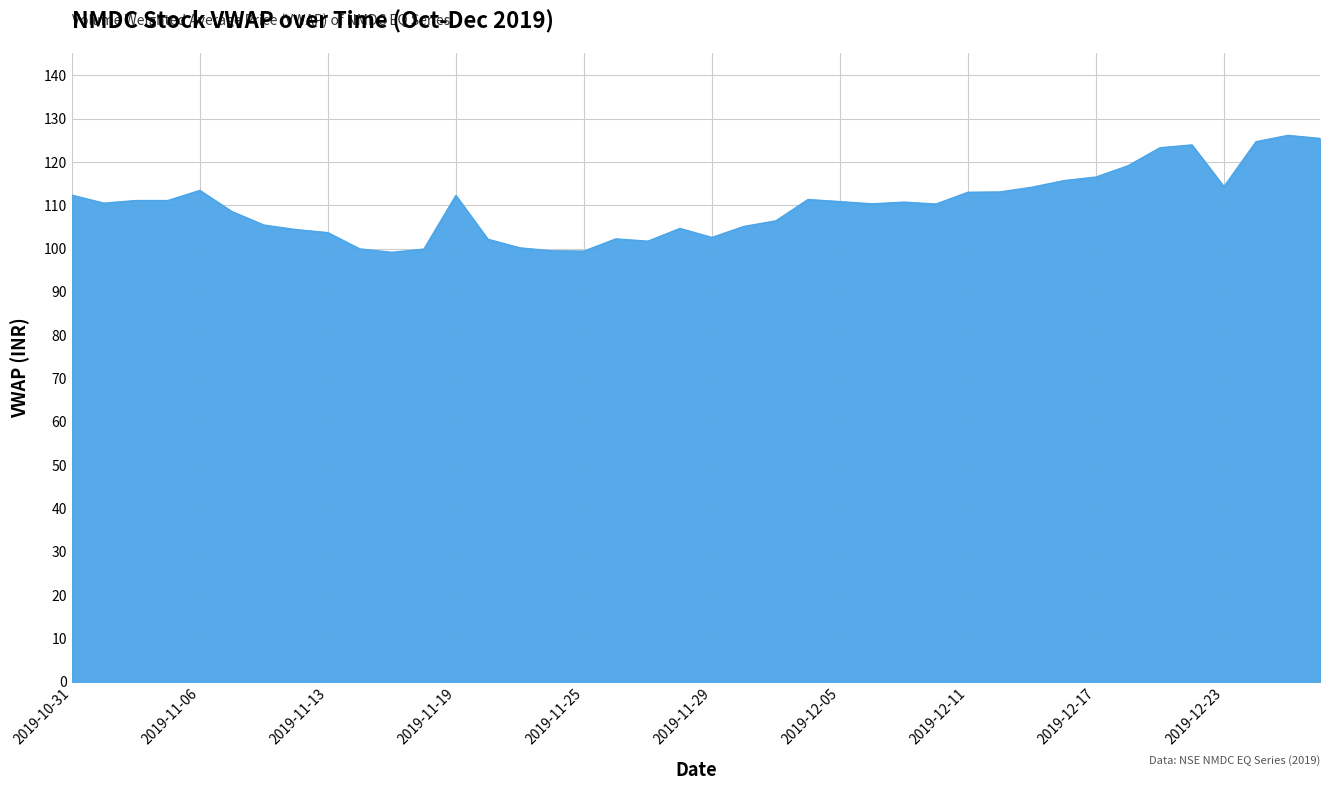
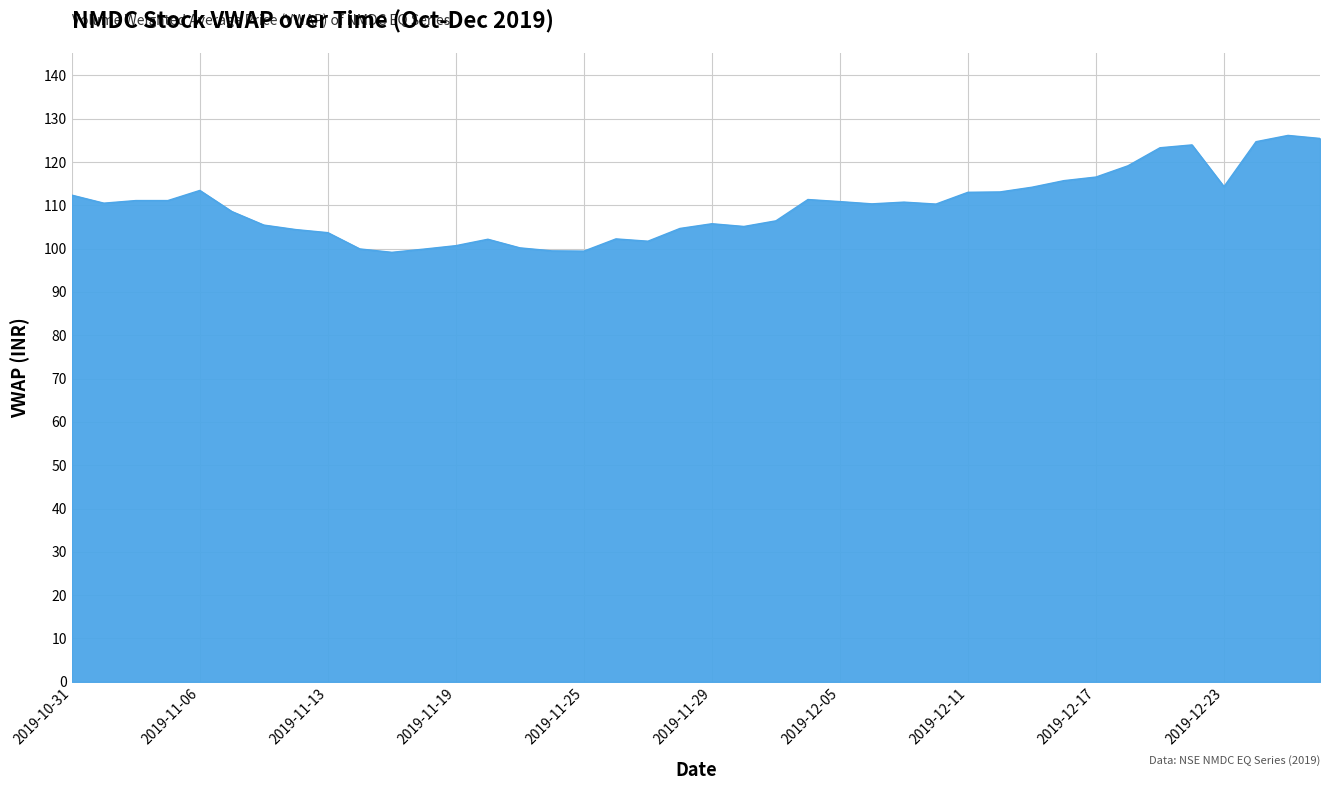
2019-11-19: 112 -> 101
2019-11-29: 103 -> 106
